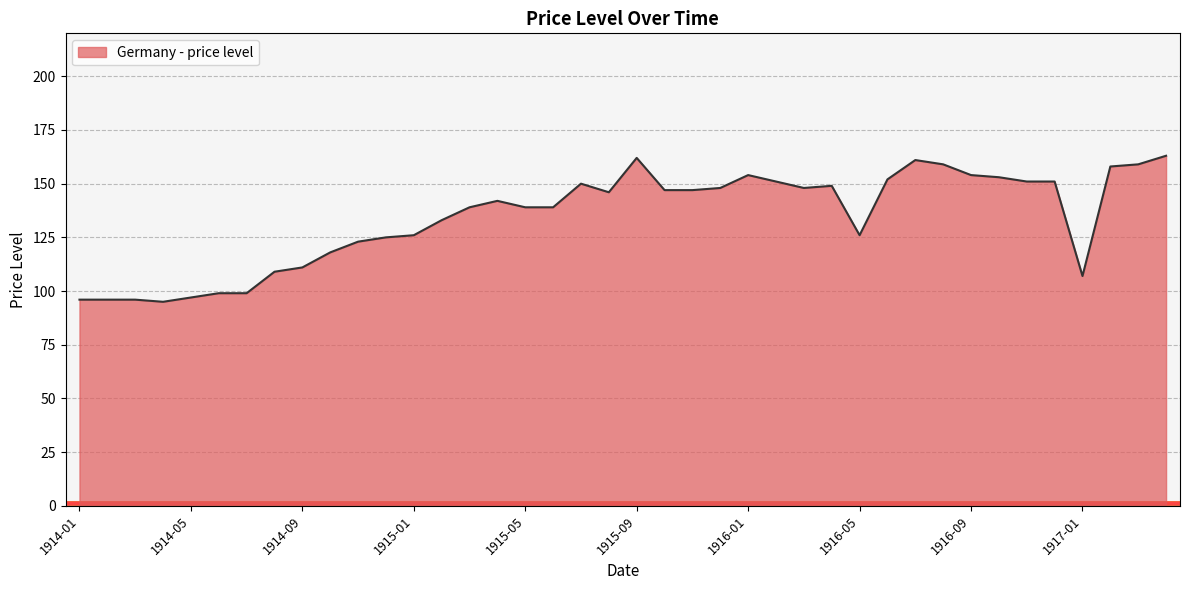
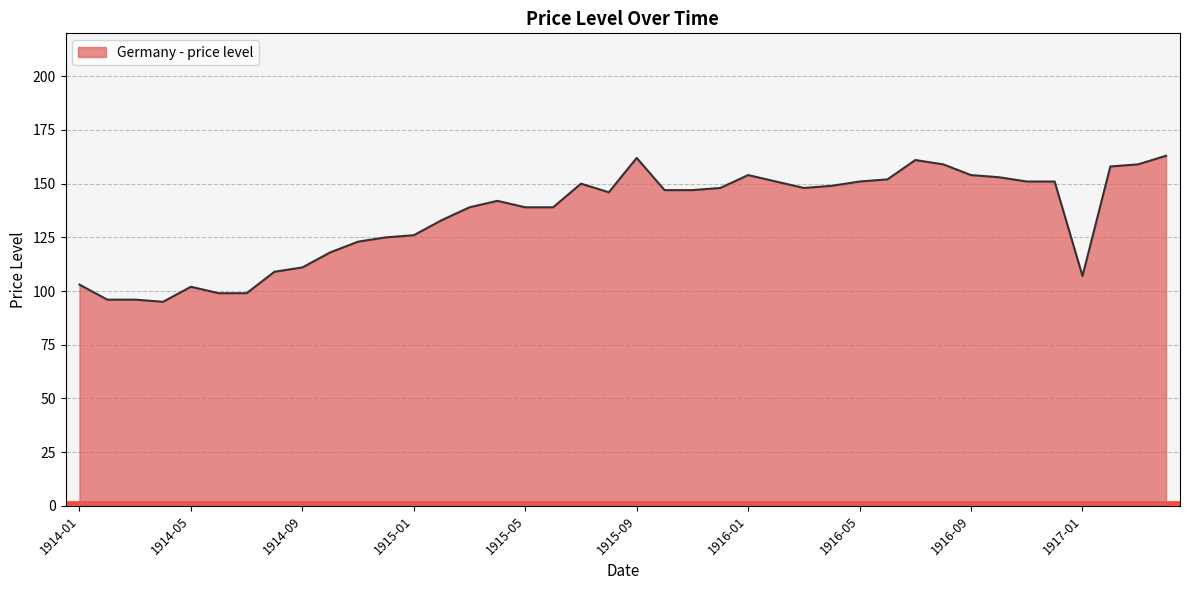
1914-01: 96 -> 103
1914-05: 97 -> 102
1916-05: 126 -> 151
